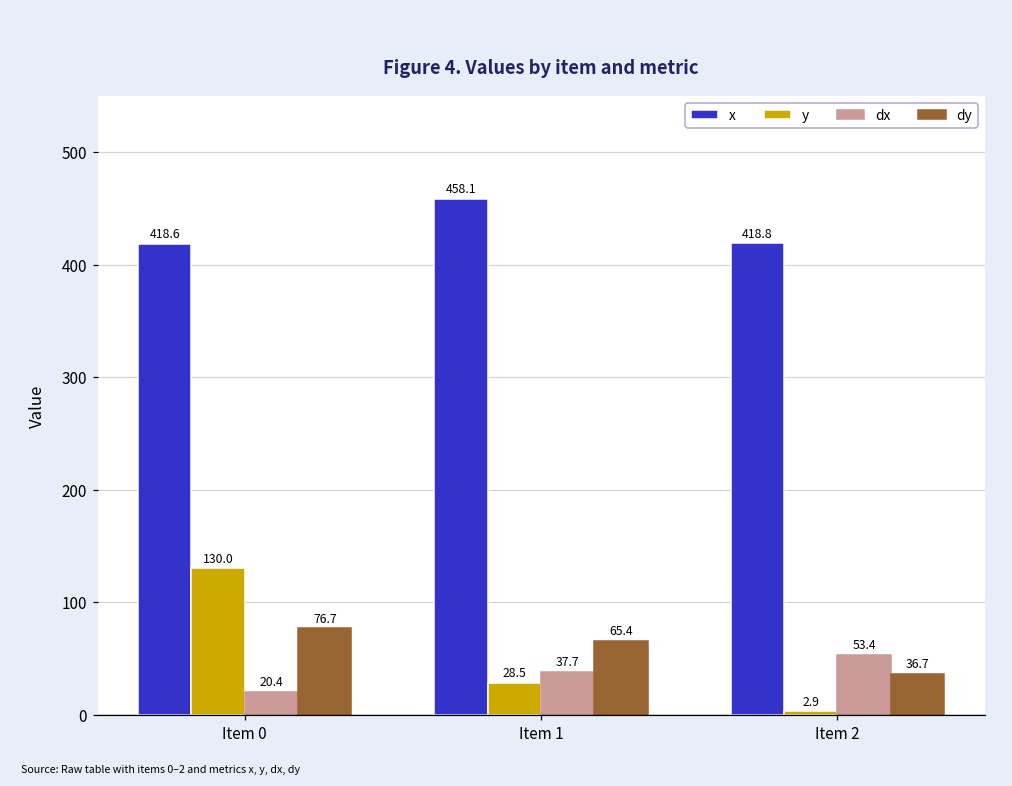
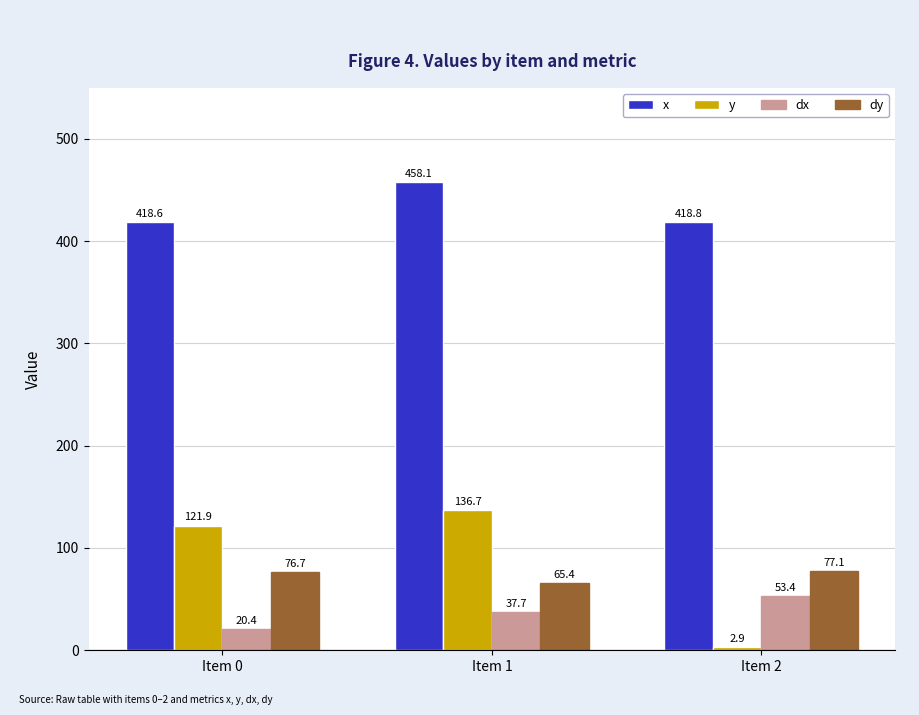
y, Item 0: 130.0 -> 121.9
y, Item 1: 28.5 -> 136.7
dy, Item 2: 36.7 -> 77.1
